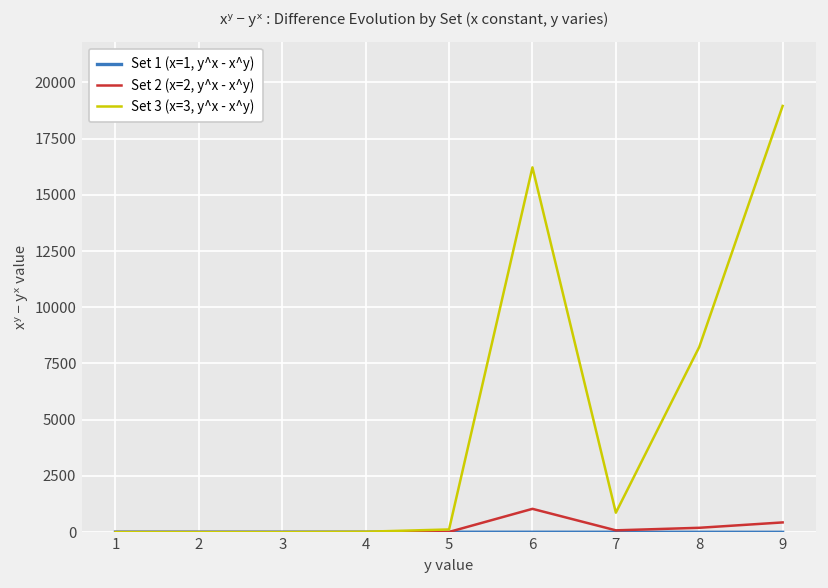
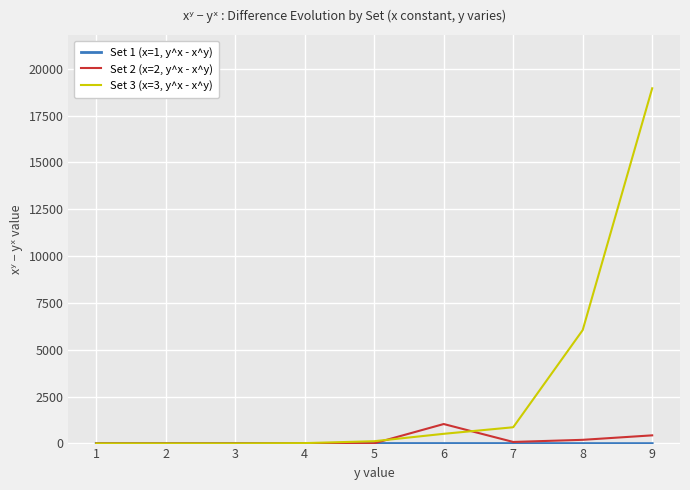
Set 3 (x=3, y^x - x^y), 6: 16200 -> 500
Set 3 (x=3, y^x - x^y), 8: 8200 -> 6000
